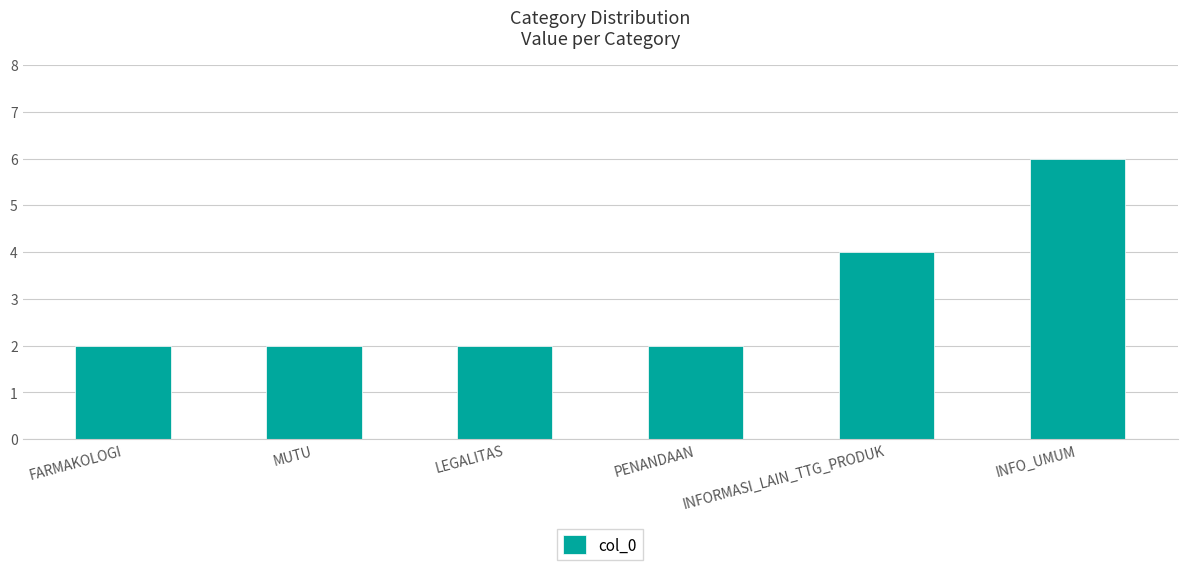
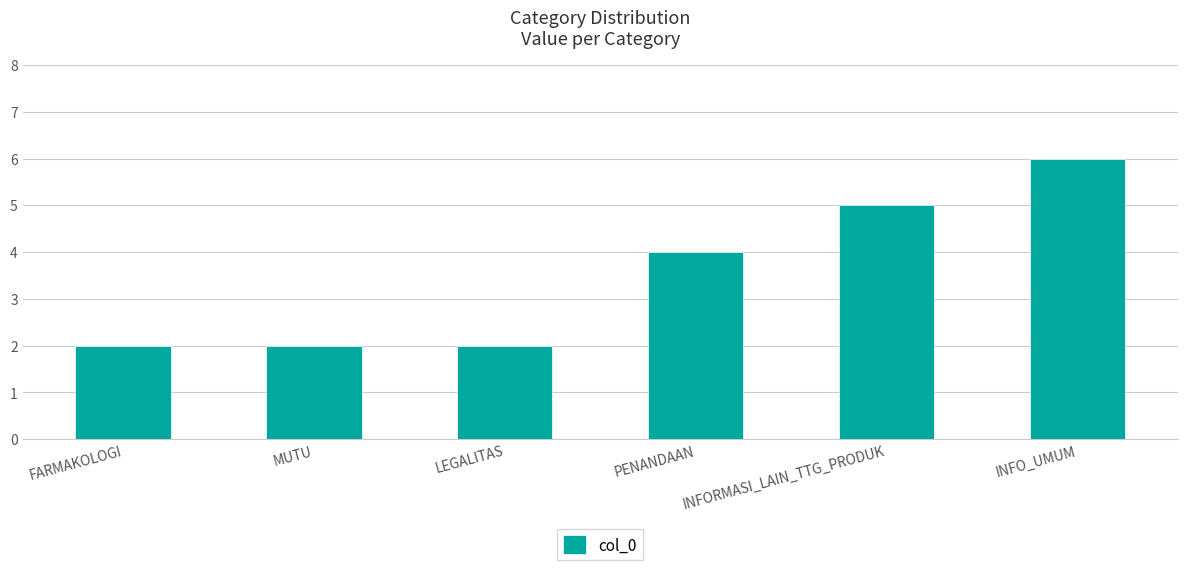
PENANDAAN: 2 -> 4
INFORMASI_LAIN_TTG_PRODUK: 4 -> 5
